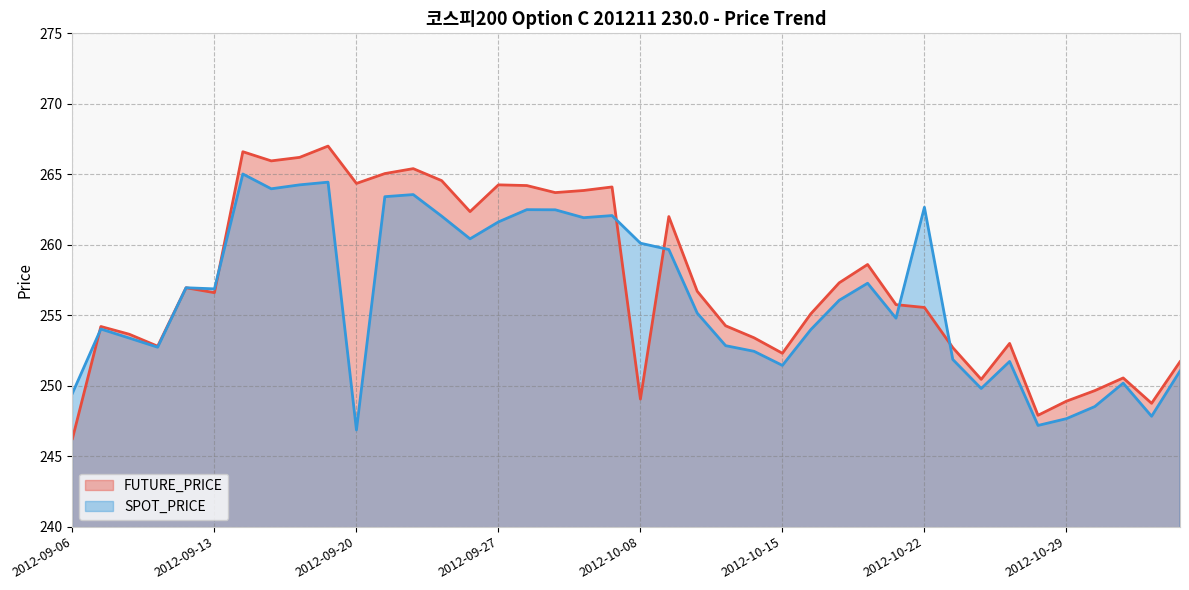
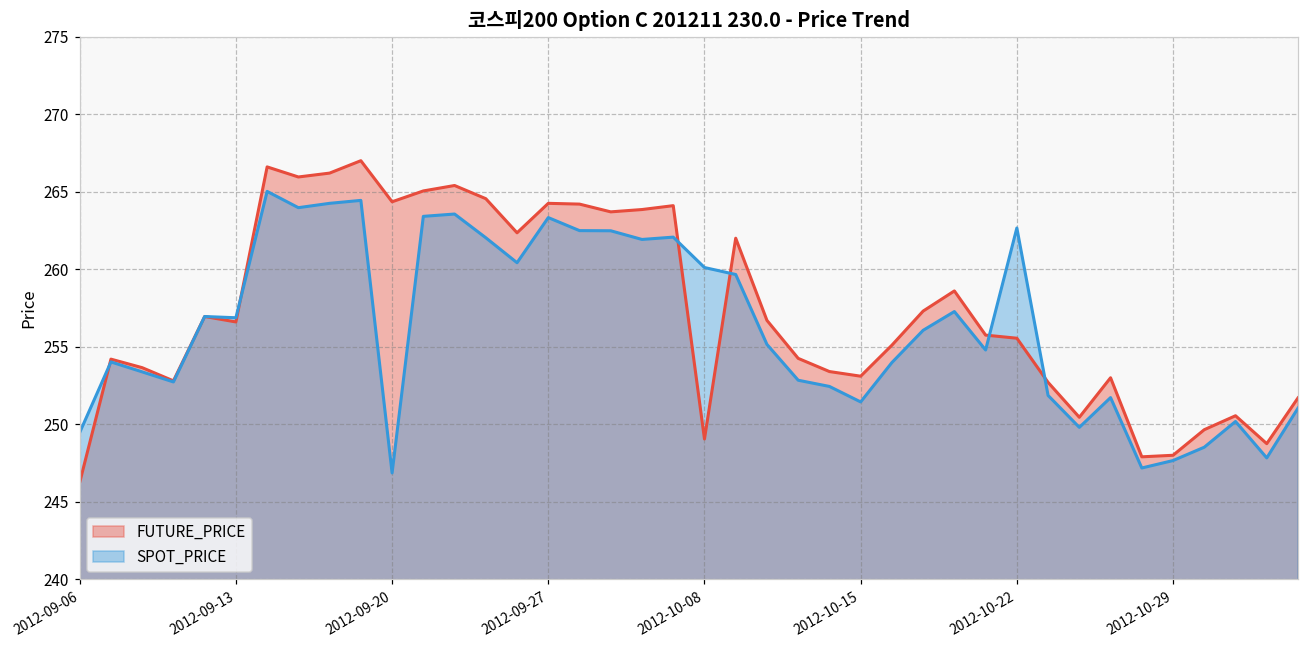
SPOT_PRICE, 2012-09-27: 261.6 -> 263.3
FUTURE_PRICE, 2012-10-15: 252.3 -> 253.1
FUTURE_PRICE, 2012-10-29: 248.9 -> 248.0
